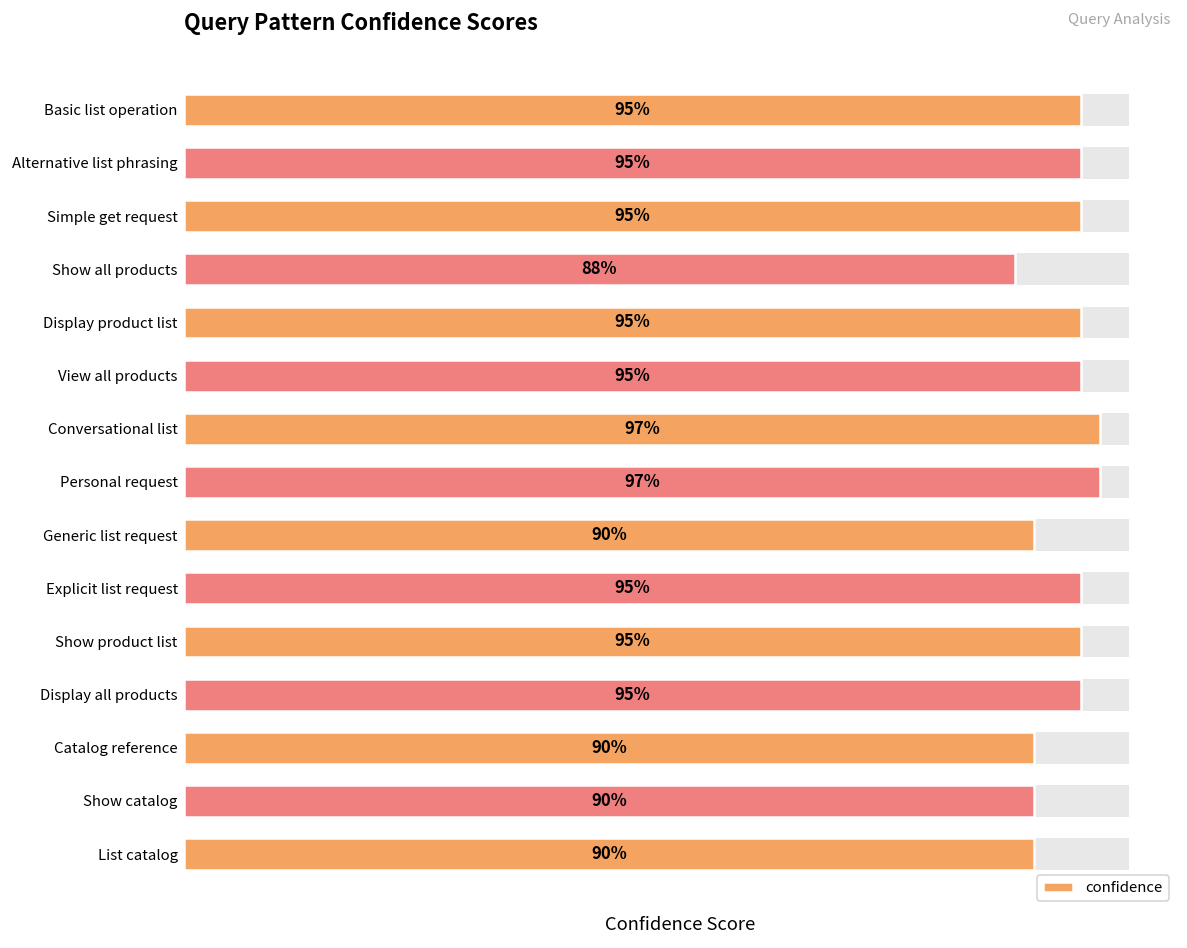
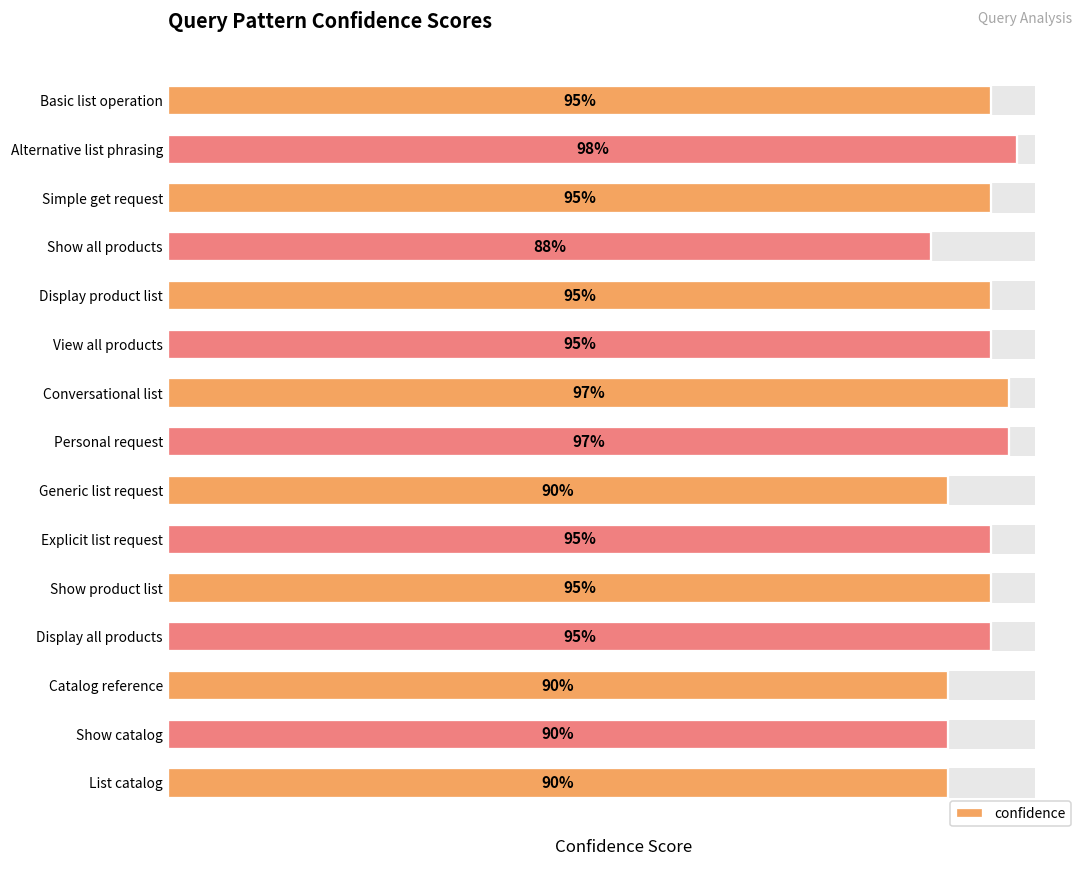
confidence, Alternative list phrasing: 95% -> 98%
